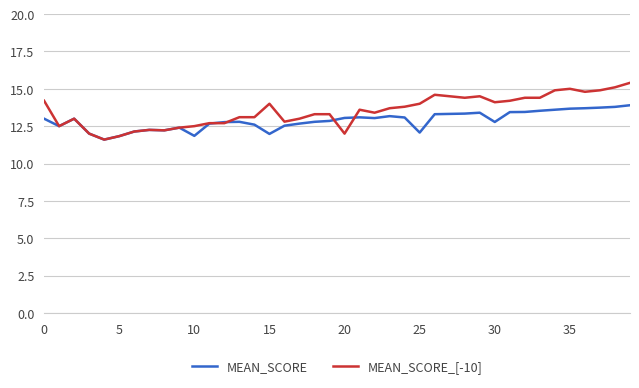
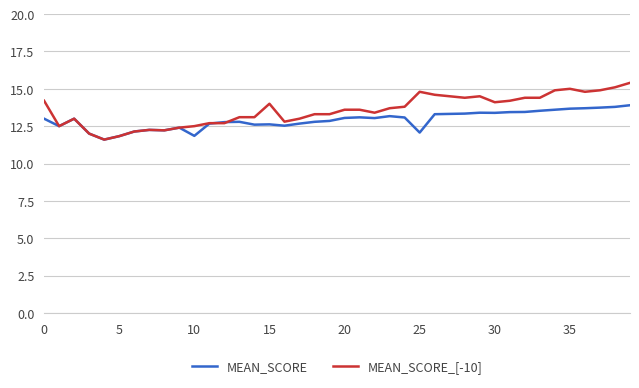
MEAN_SCORE, 15: 12.0 -> 12.6
MEAN_SCORE_[-10], 20: 12.0 -> 13.6
MEAN_SCORE_[-10], 25: 14.0 -> 14.8
MEAN_SCORE, 30: 12.8 -> 13.4
